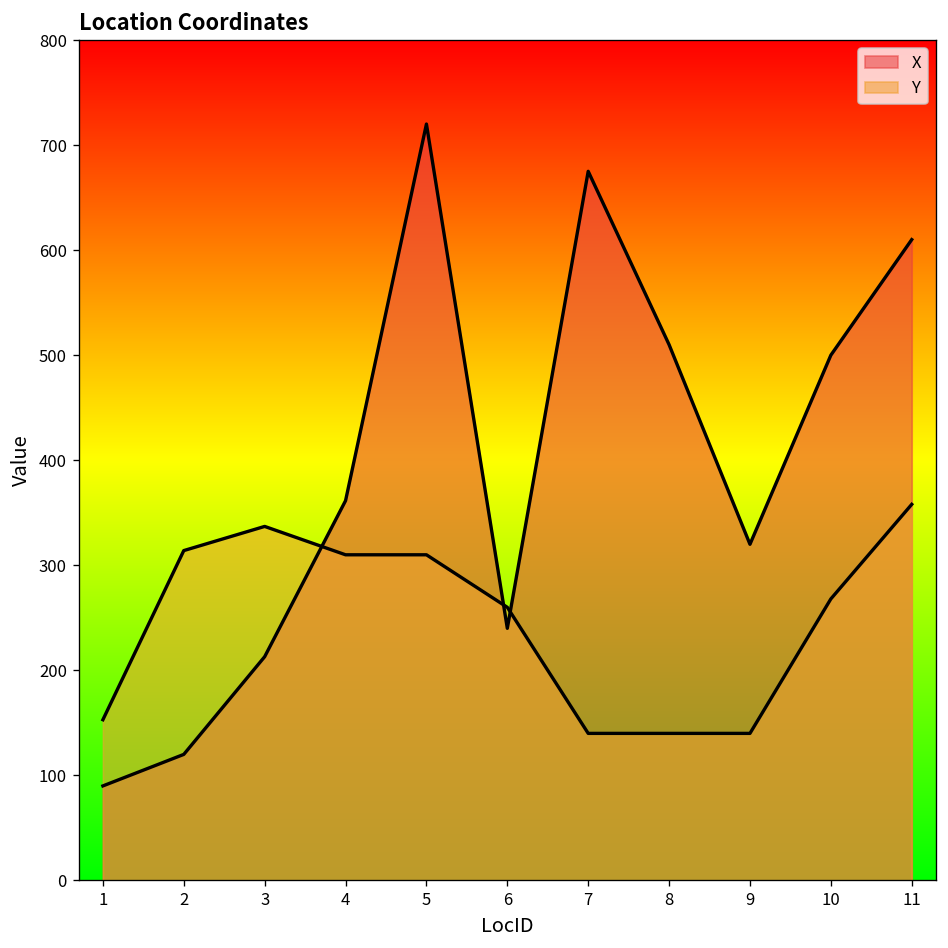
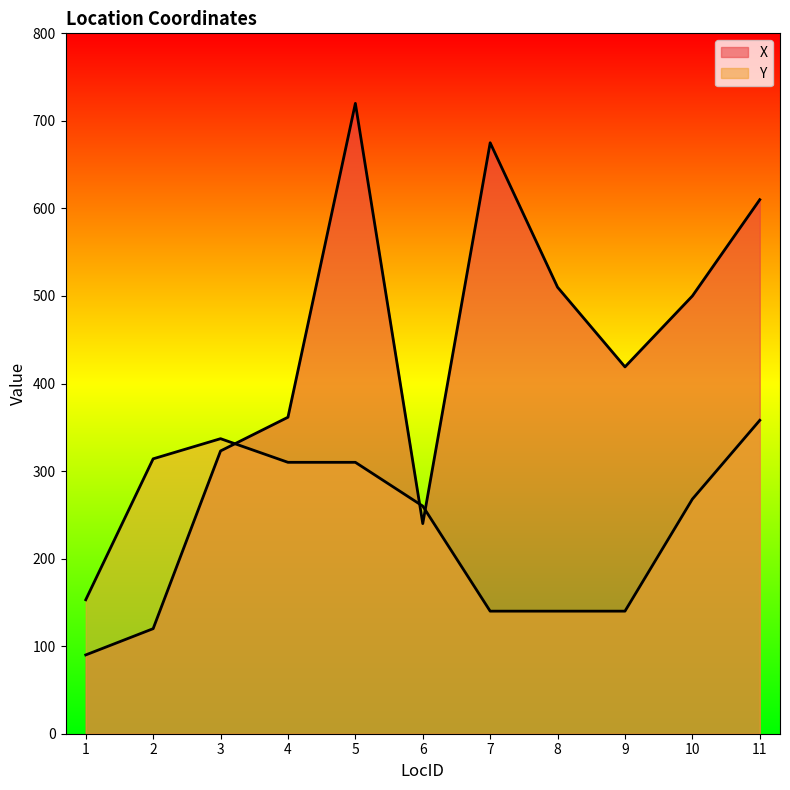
X, 3: 210 -> 320
X, 9: 320 -> 420
